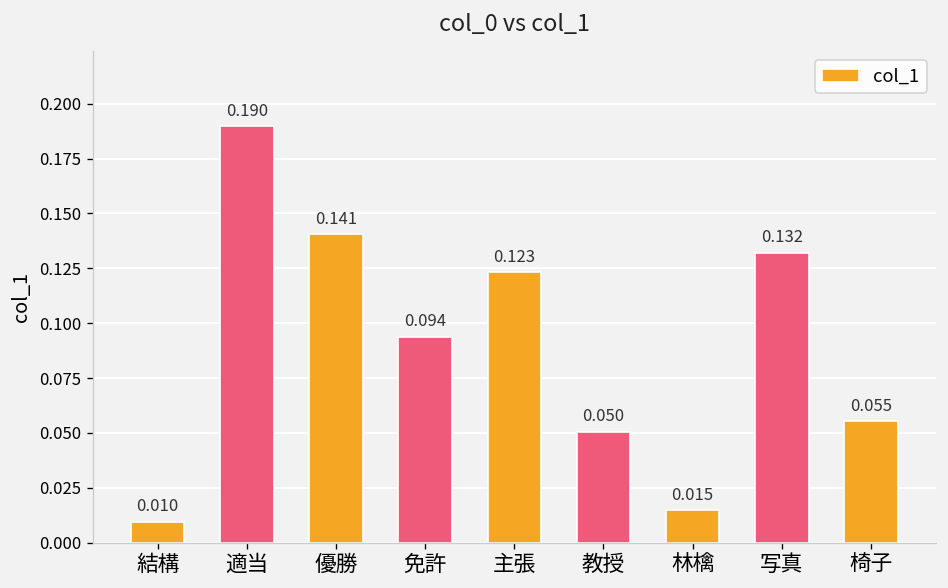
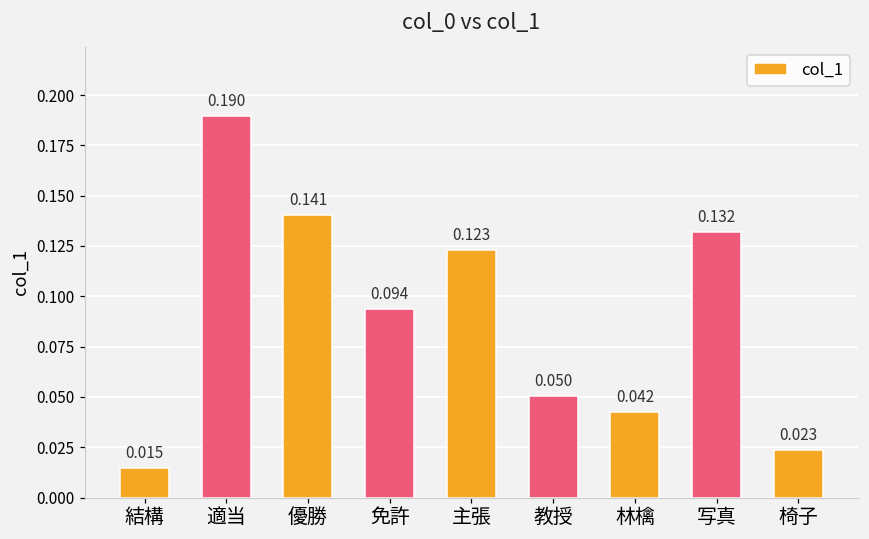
結構: 0.010 -> 0.015
林檎: 0.015 -> 0.042
椅子: 0.055 -> 0.023
